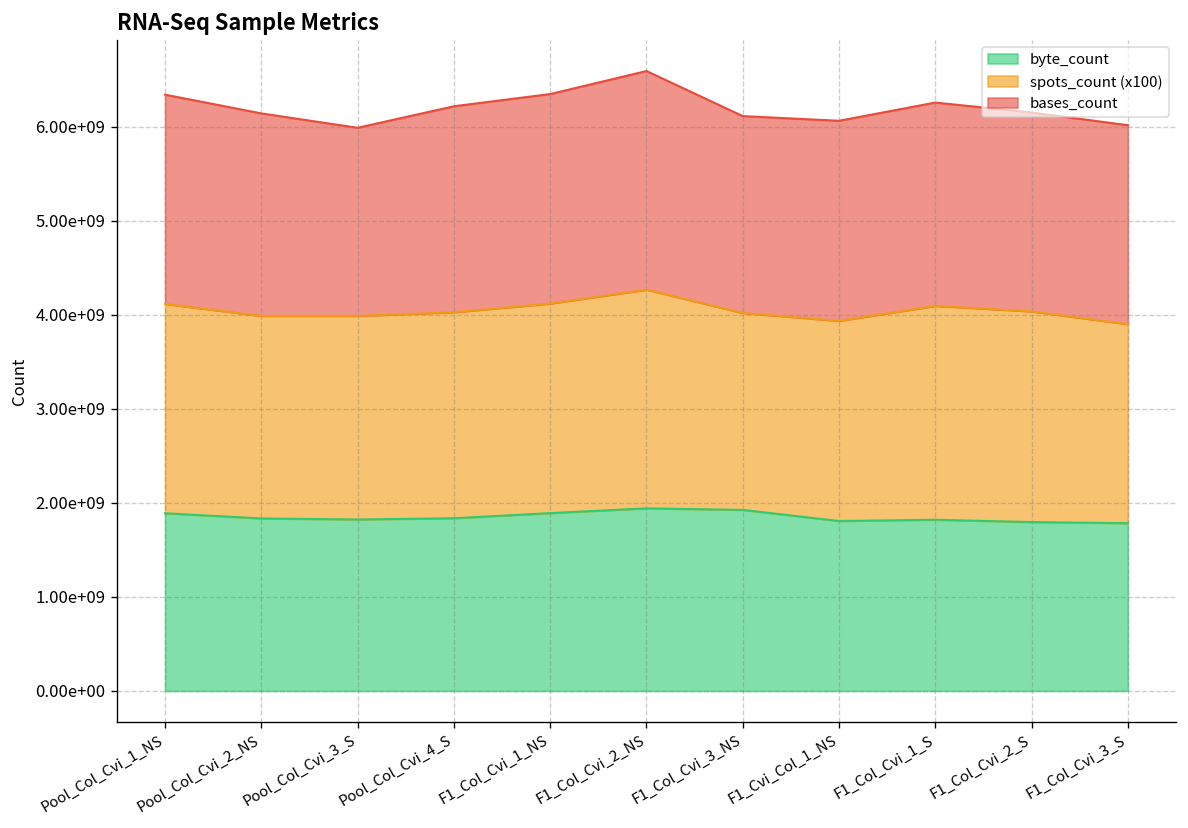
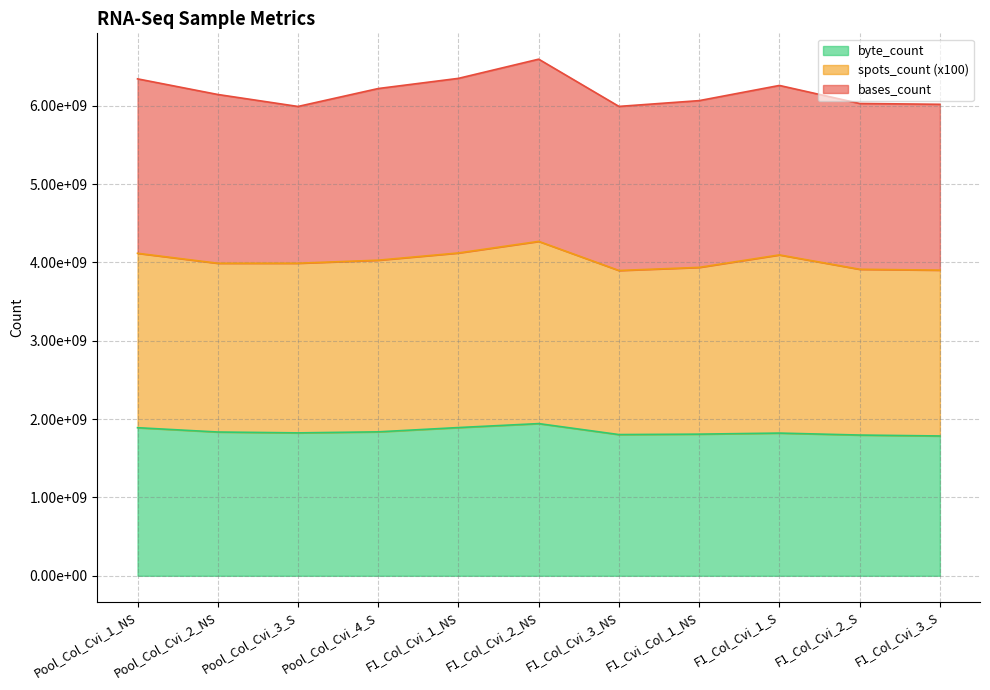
byte_count, F1_Col_Cvi_3_NS: 1900000000 -> 1800000000
spots_count (x100), F1_Col_Cvi_2_S: 2200000000 -> 2100000000
